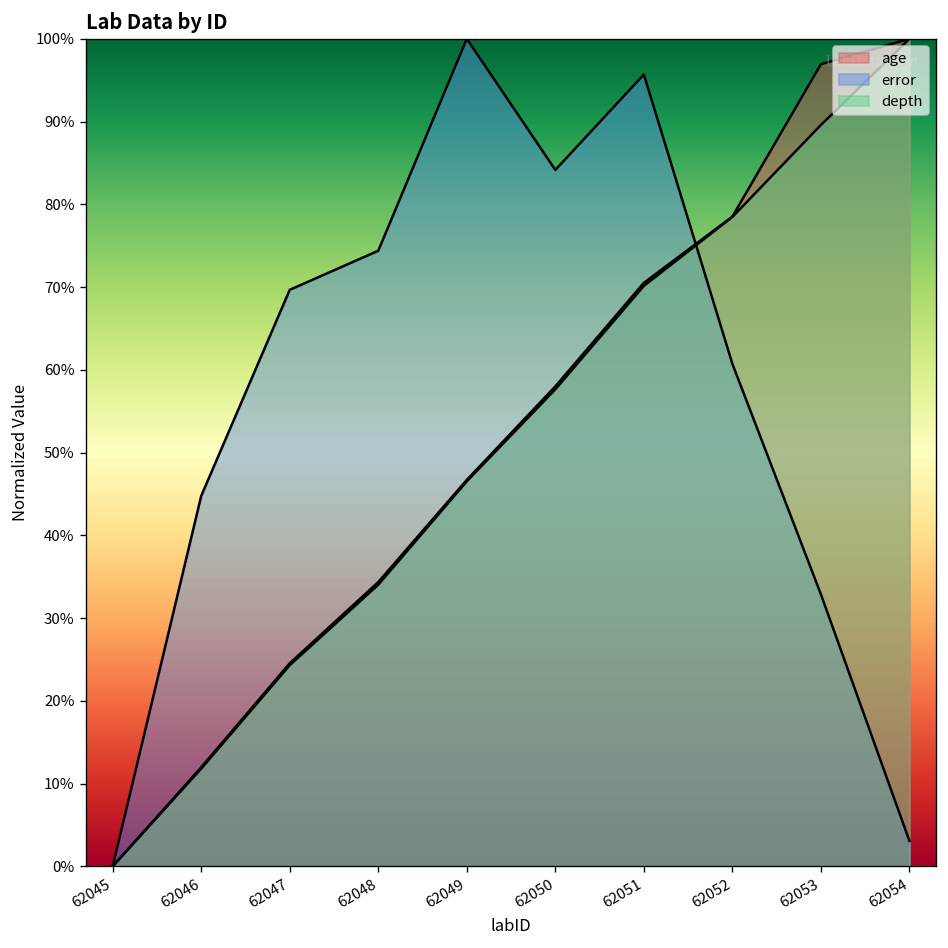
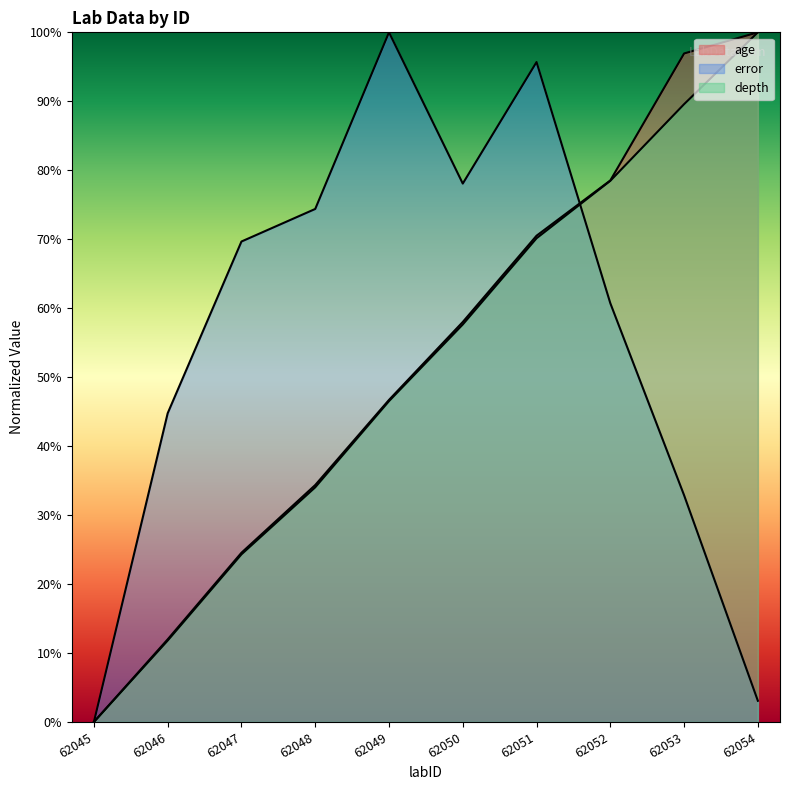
error, 62050: 84% -> 78%
